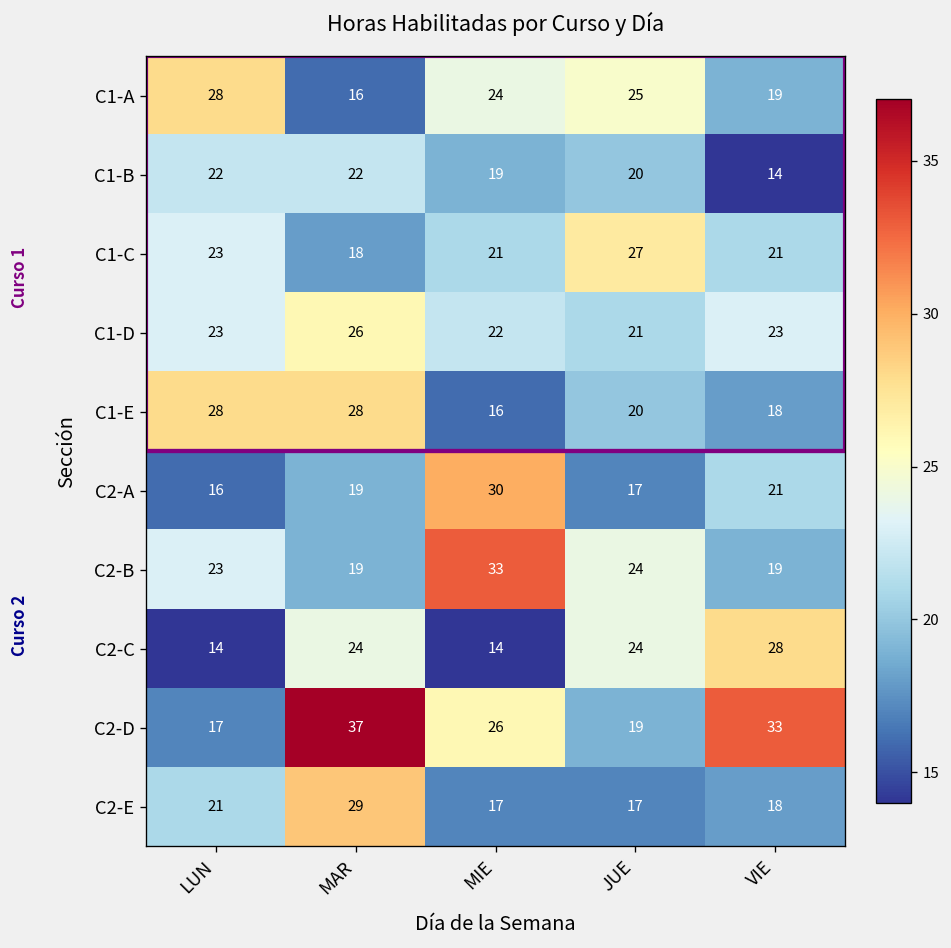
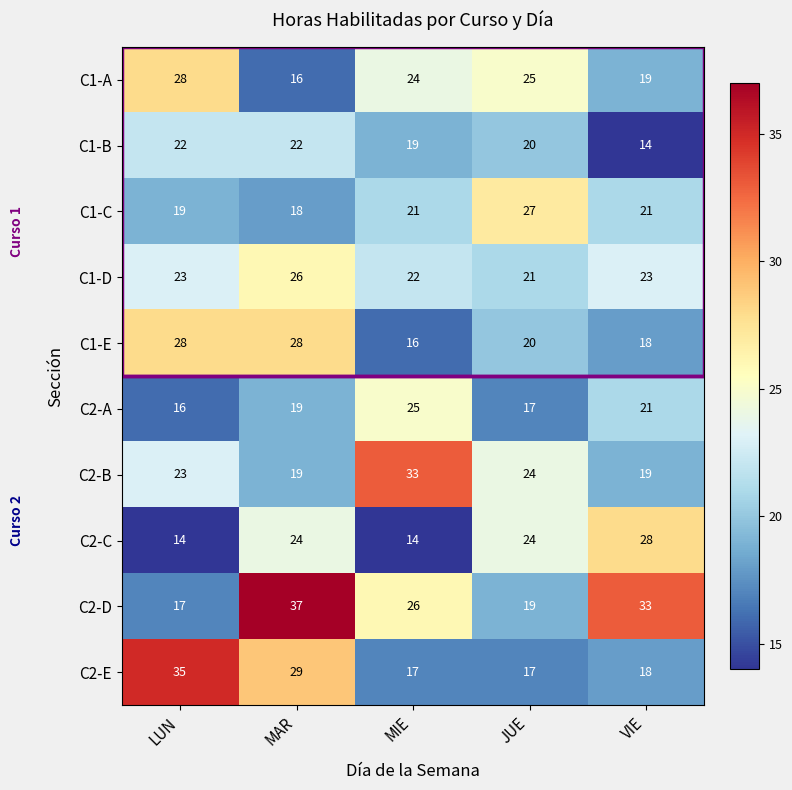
C1-C, LUN: 23 -> 19
C2-A, MIE: 30 -> 25
C2-E, LUN: 21 -> 35
